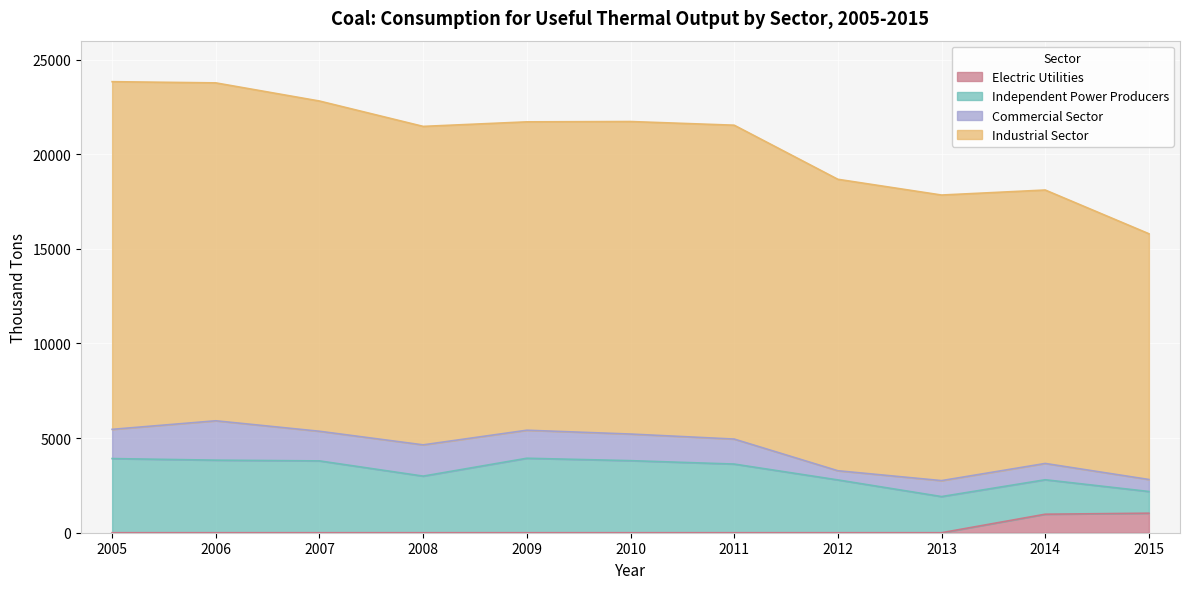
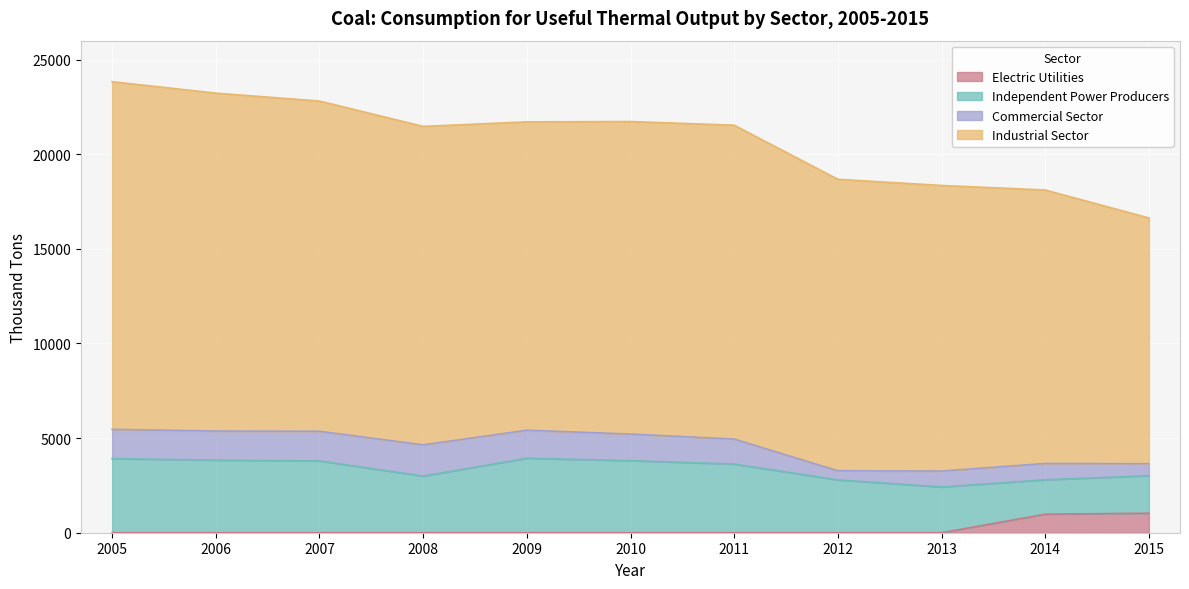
Commercial Sector, 2006: 2100 -> 1500
Independent Power Producers, 2013: 1900 -> 2400
Independent Power Producers, 2015: 1100 -> 2000
